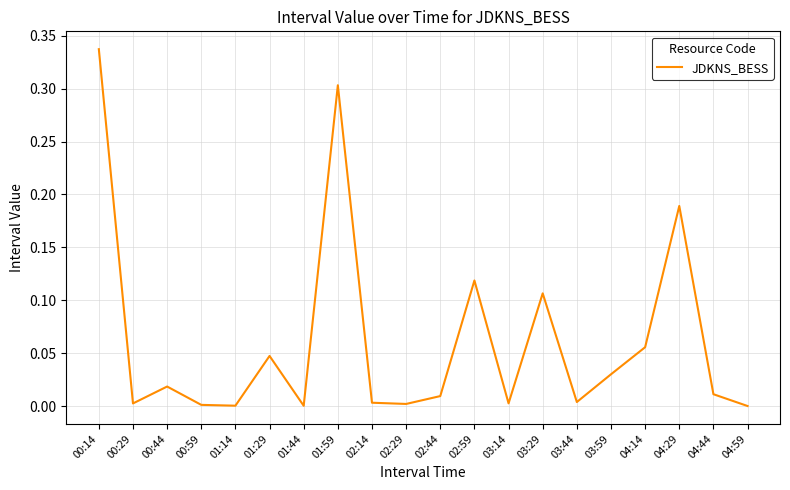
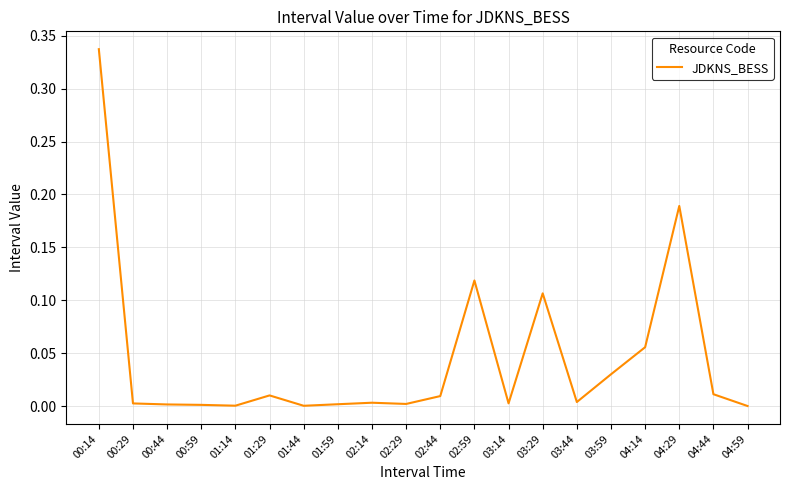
00:44: 0.018 -> 0.001
01:29: 0.047 -> 0.010
01:59: 0.303 -> 0.002
